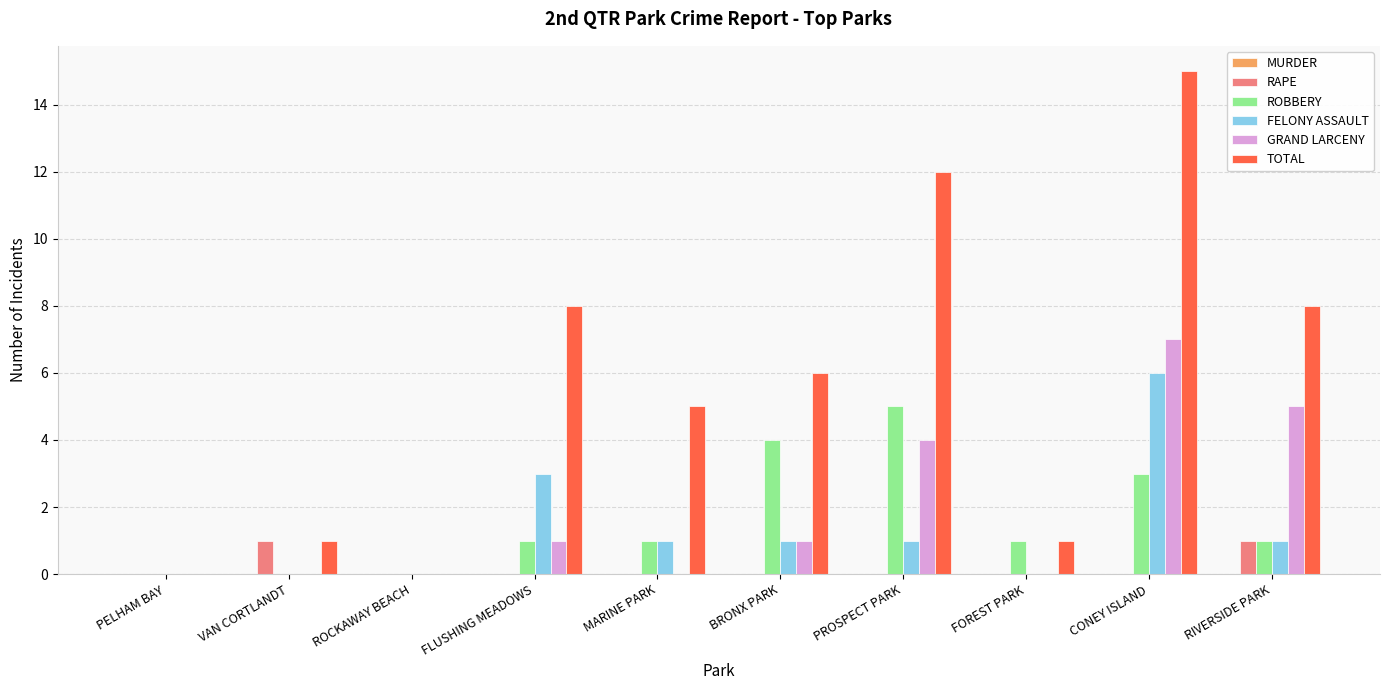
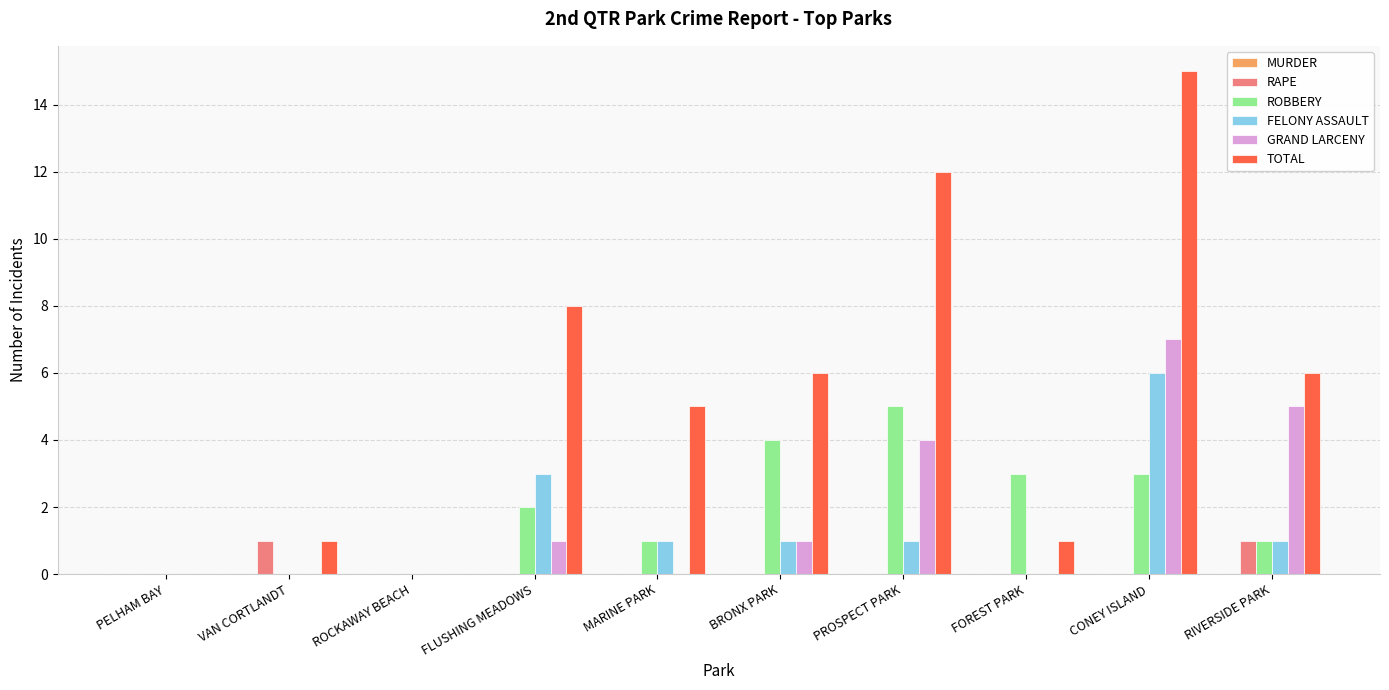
ROBBERY, FLUSHING MEADOWS: 1 -> 2
ROBBERY, FOREST PARK: 1 -> 3
TOTAL, RIVERSIDE PARK: 8 -> 6
